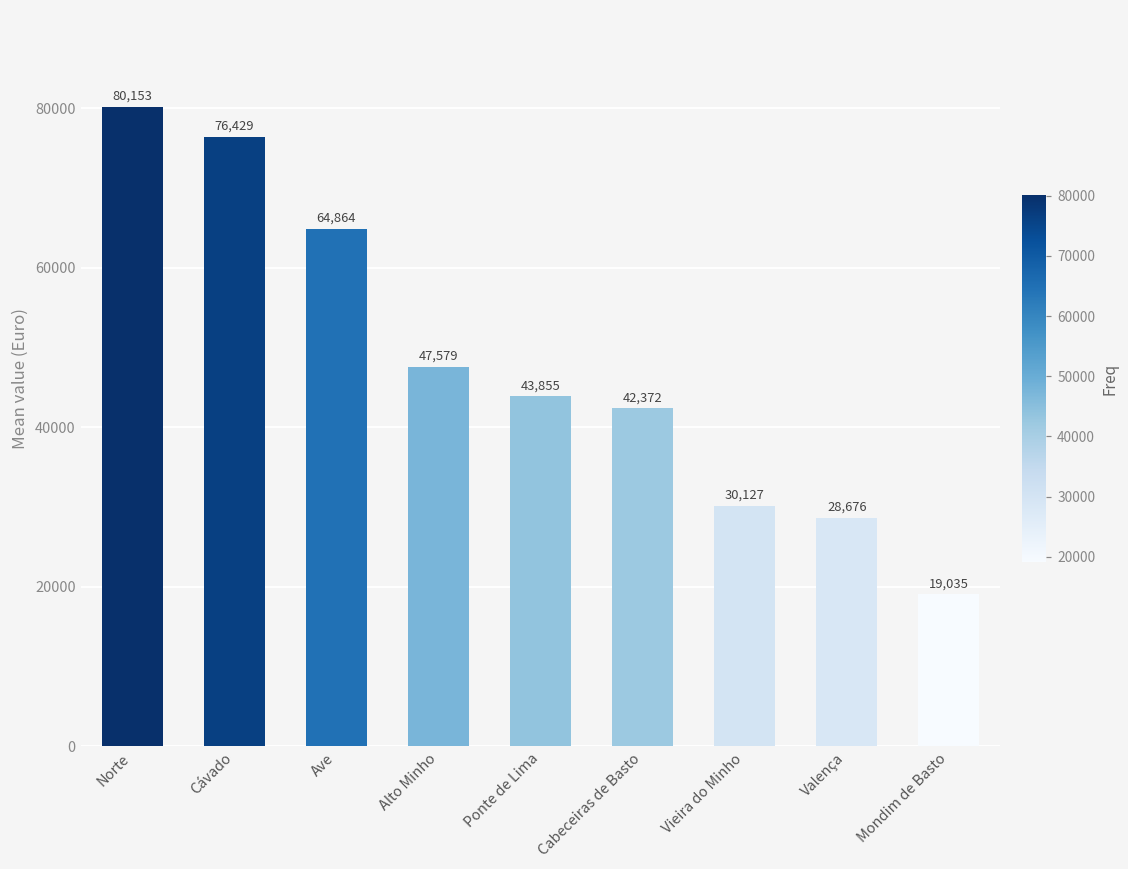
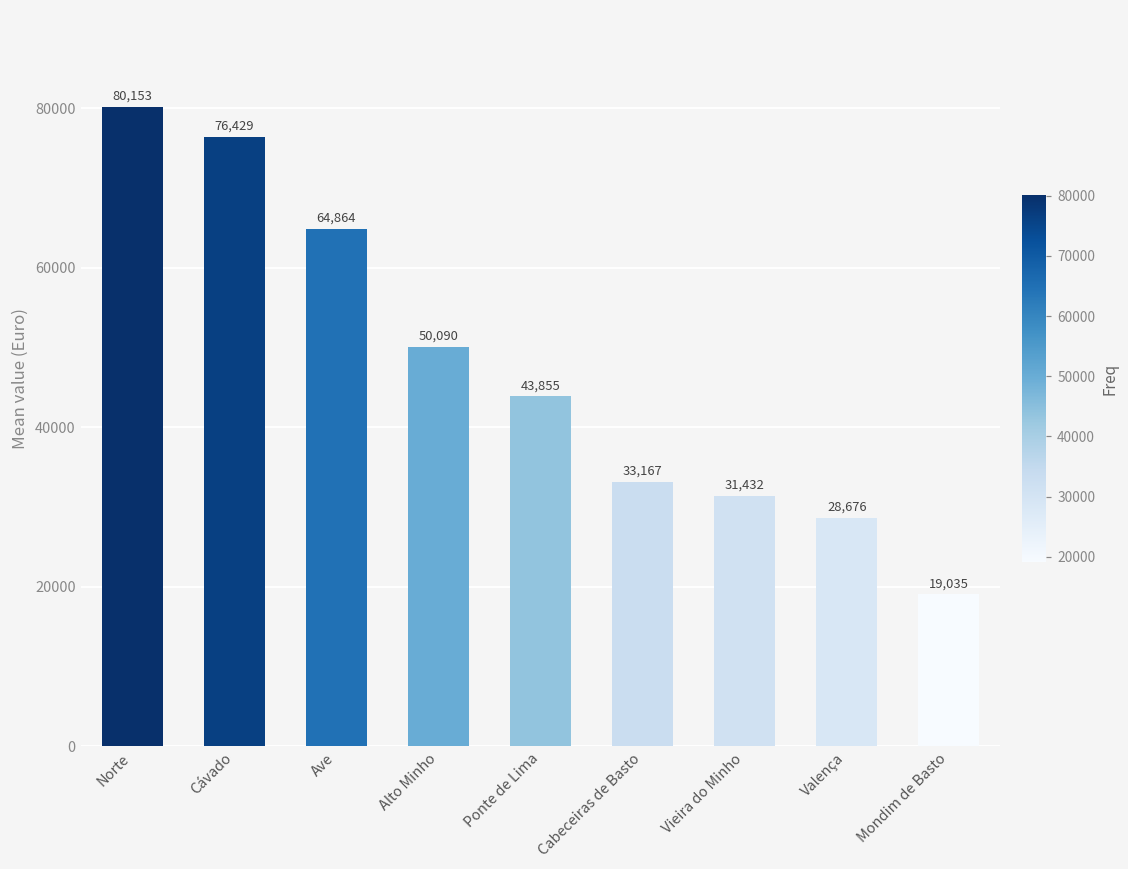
Alto Minho: 47,579 -> 50,090
Cabeceiras de Basto: 42,372 -> 33,167
Vieira do Minho: 30,127 -> 31,432
